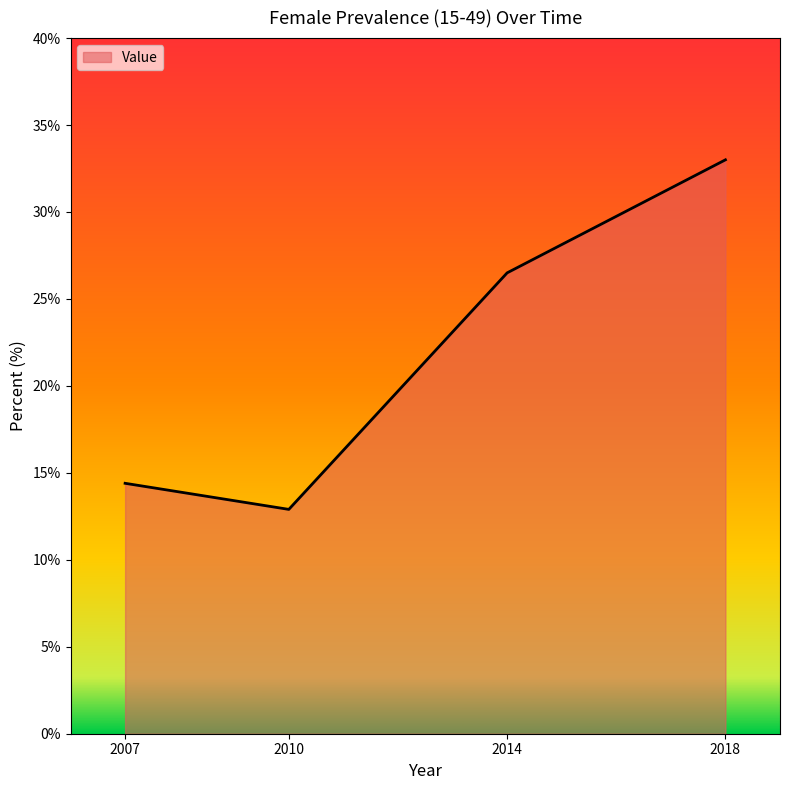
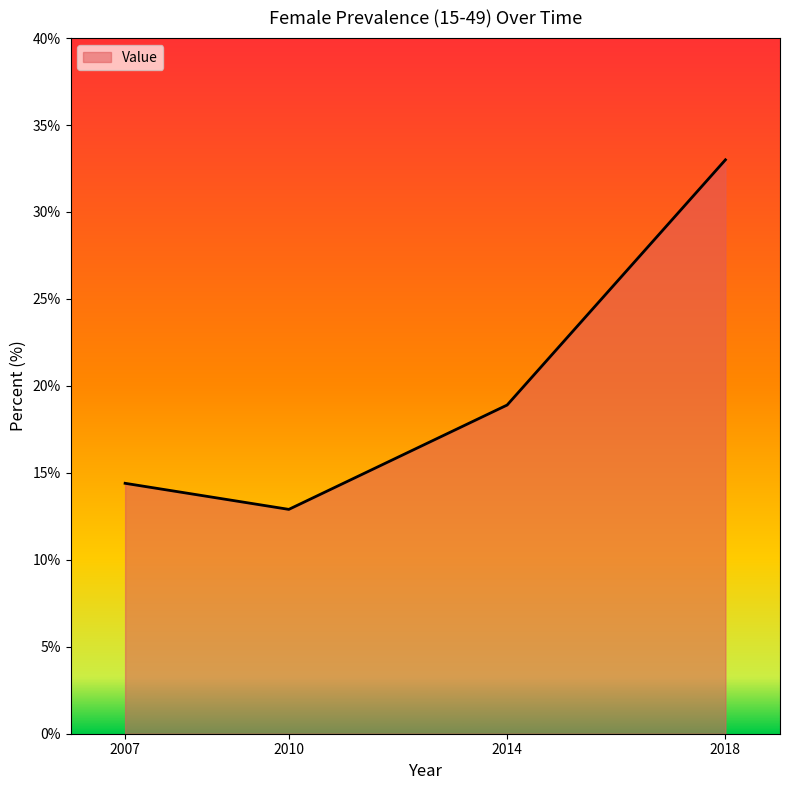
2014: 26.5% -> 18.9%
